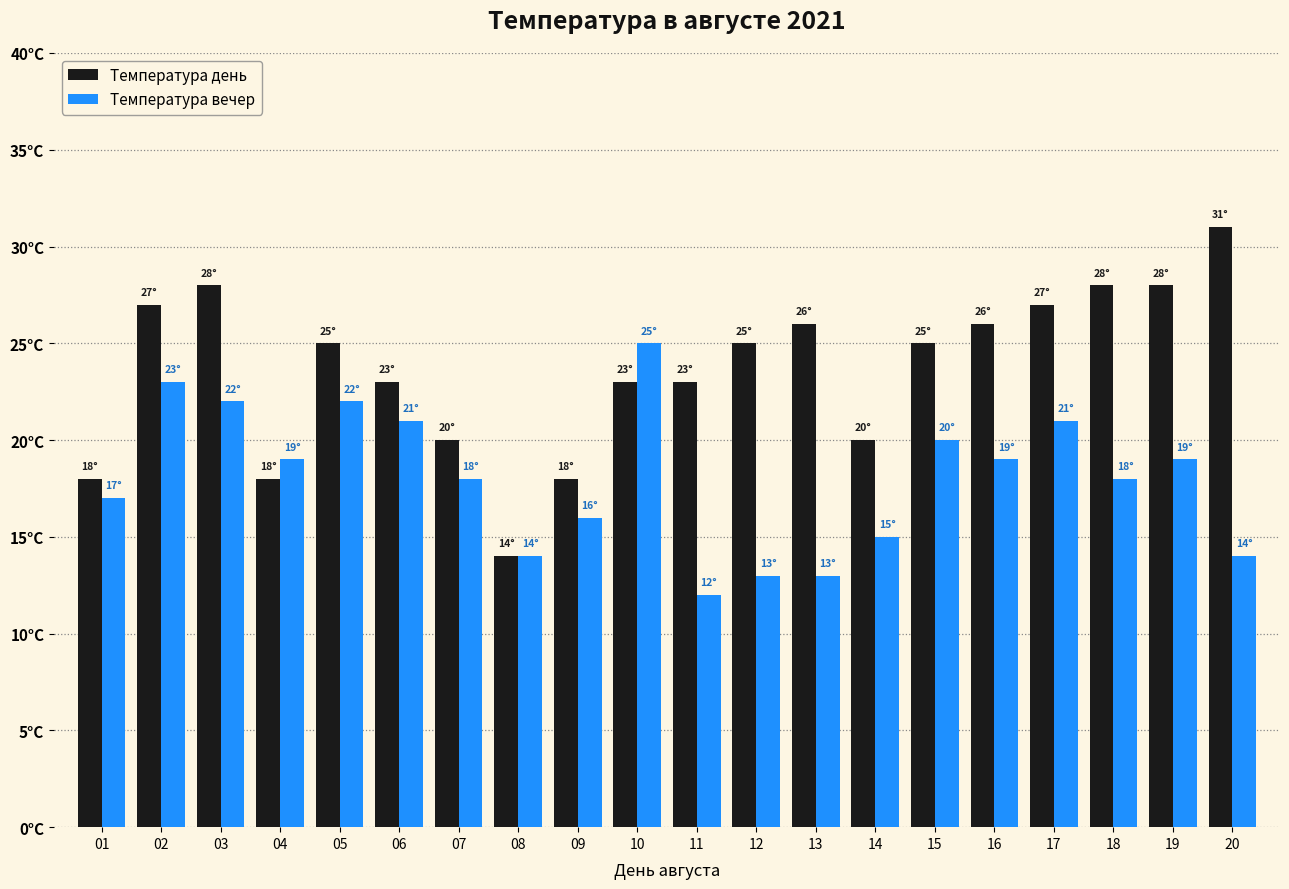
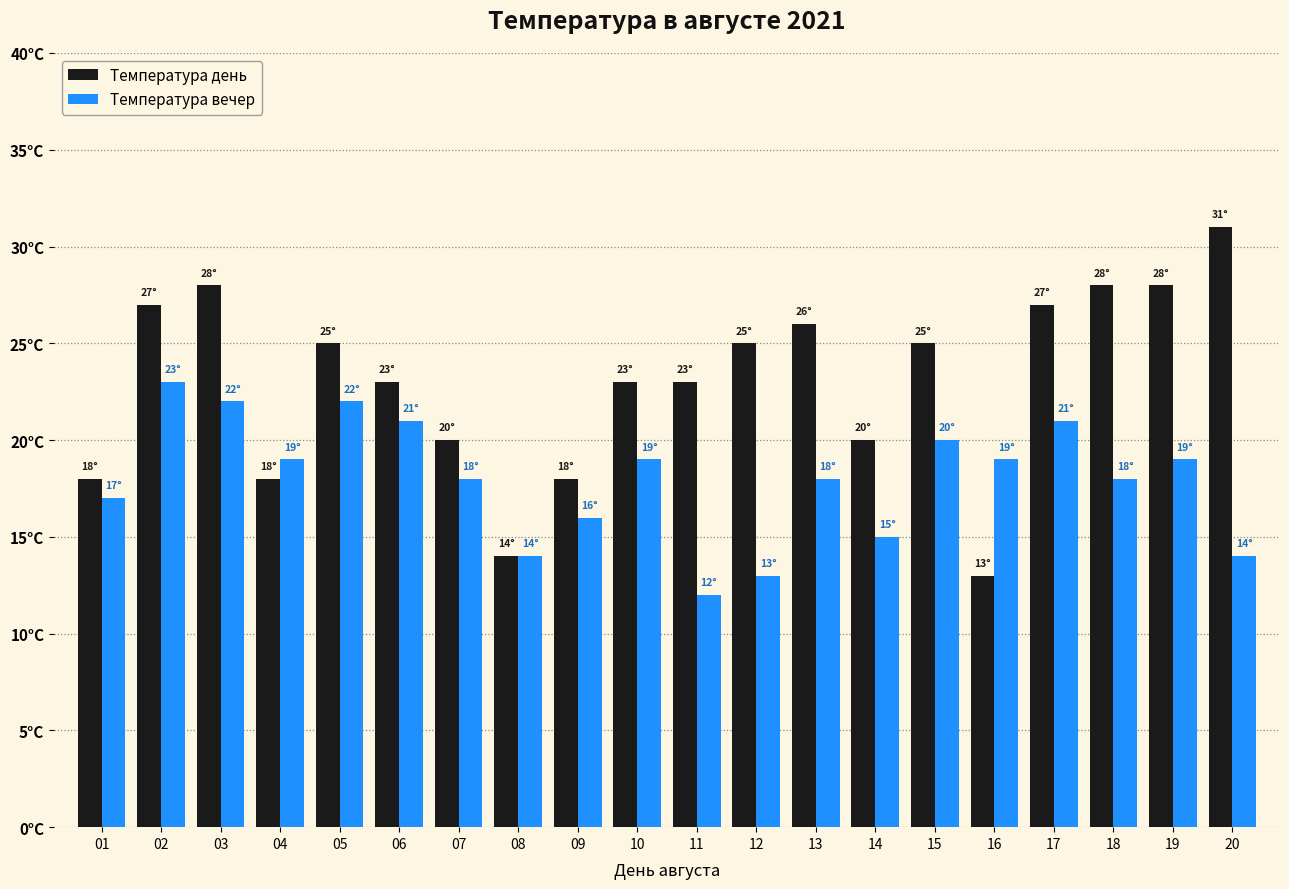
Температура вечер, 10: 25° -> 19°
Температура вечер, 13: 13° -> 18°
Температура день, 16: 26° -> 13°
